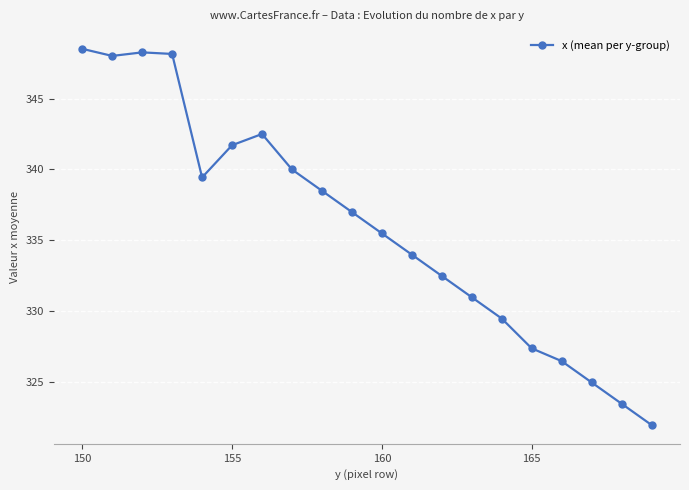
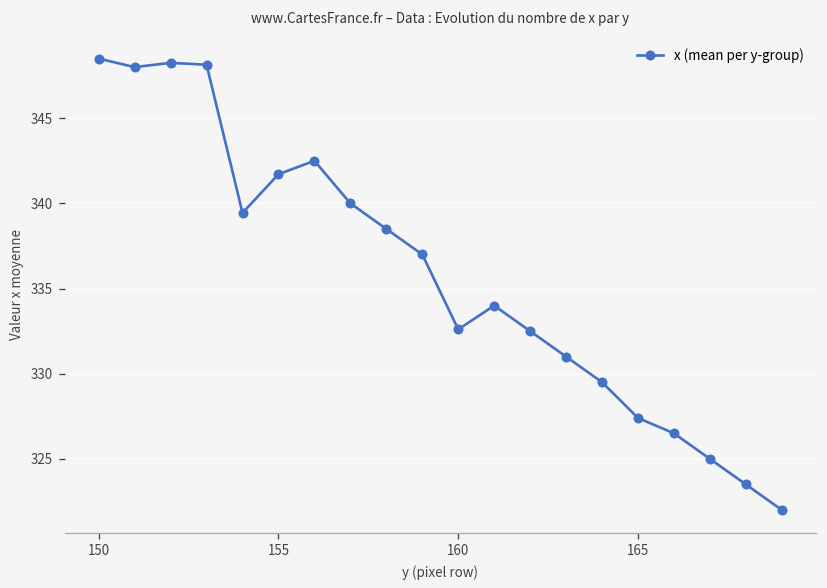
160: 335.5 -> 332.6
